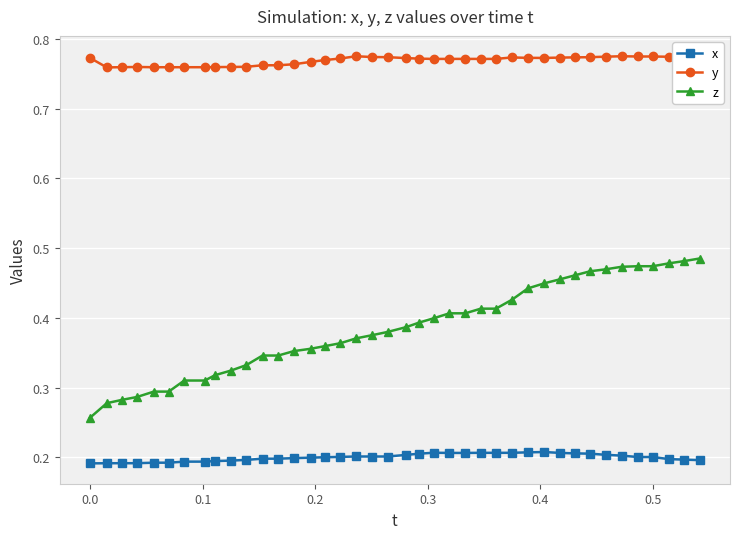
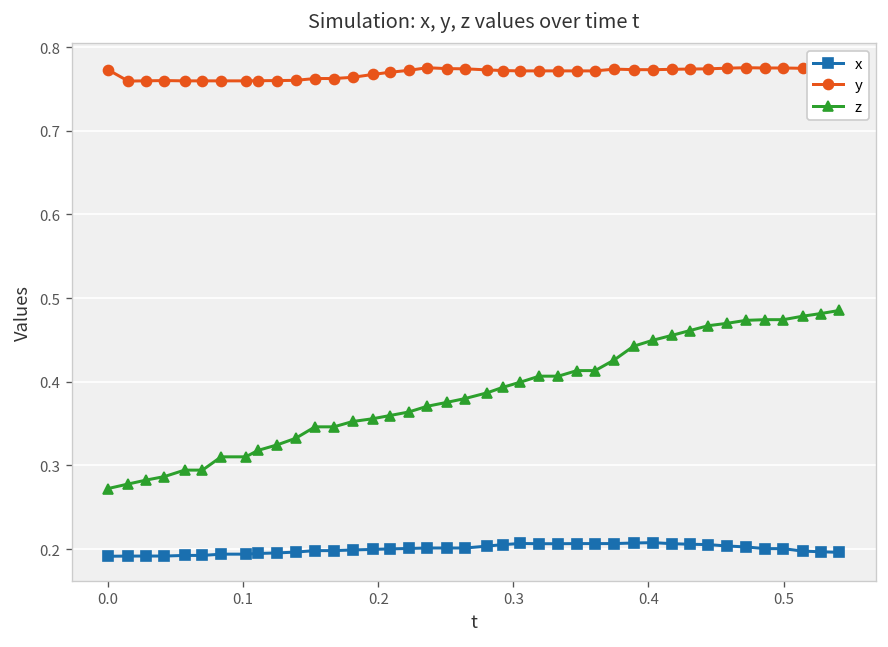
z, 0.0: 0.26 -> 0.27
